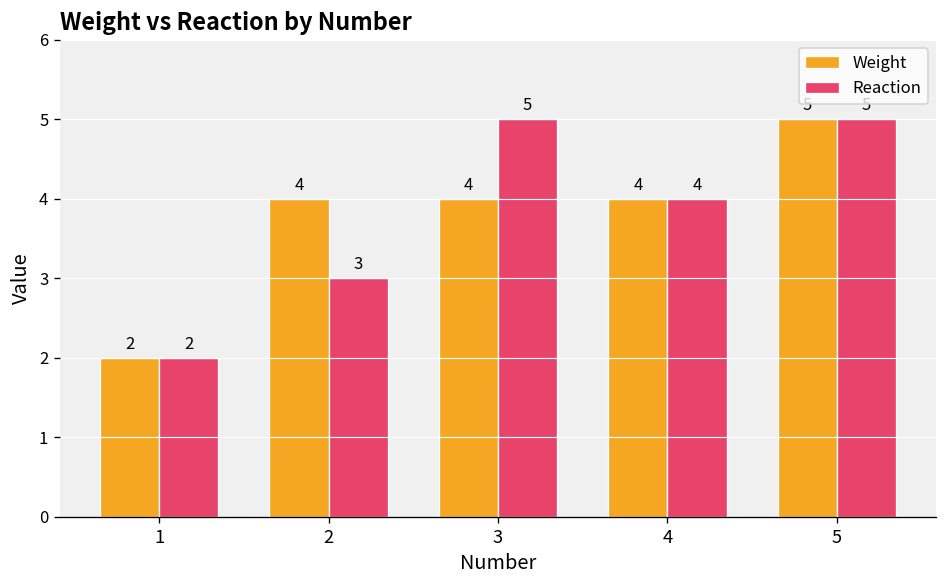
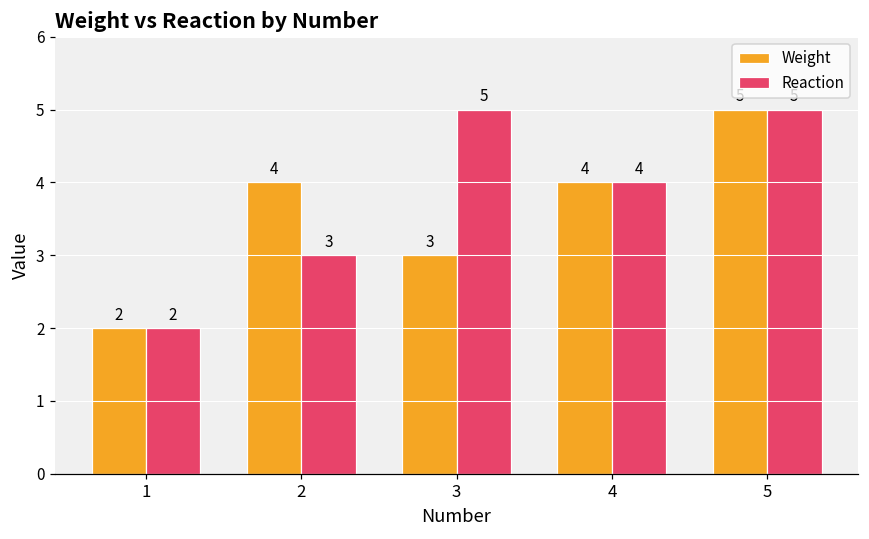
Weight, 3: 4 -> 3
